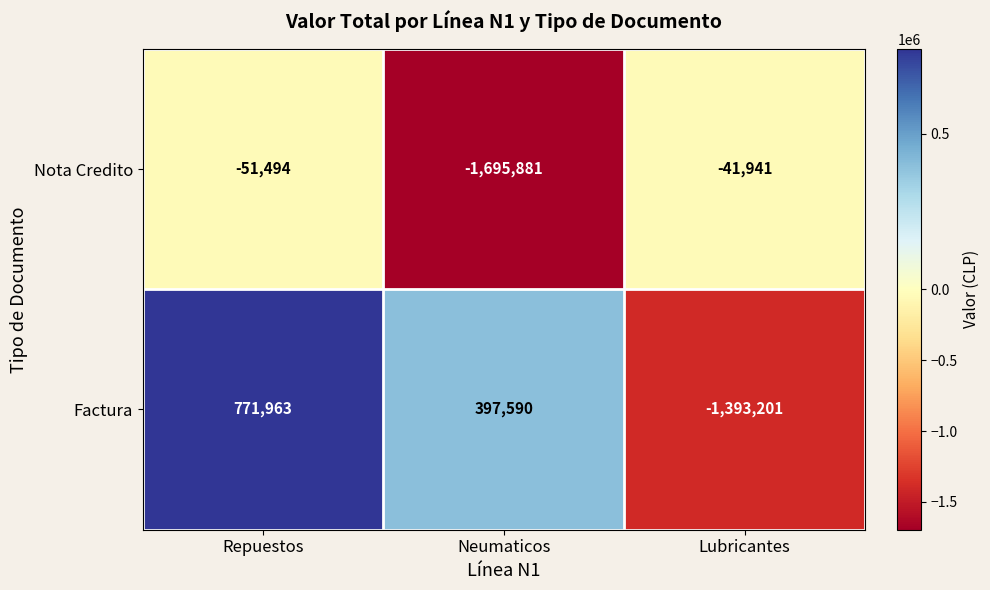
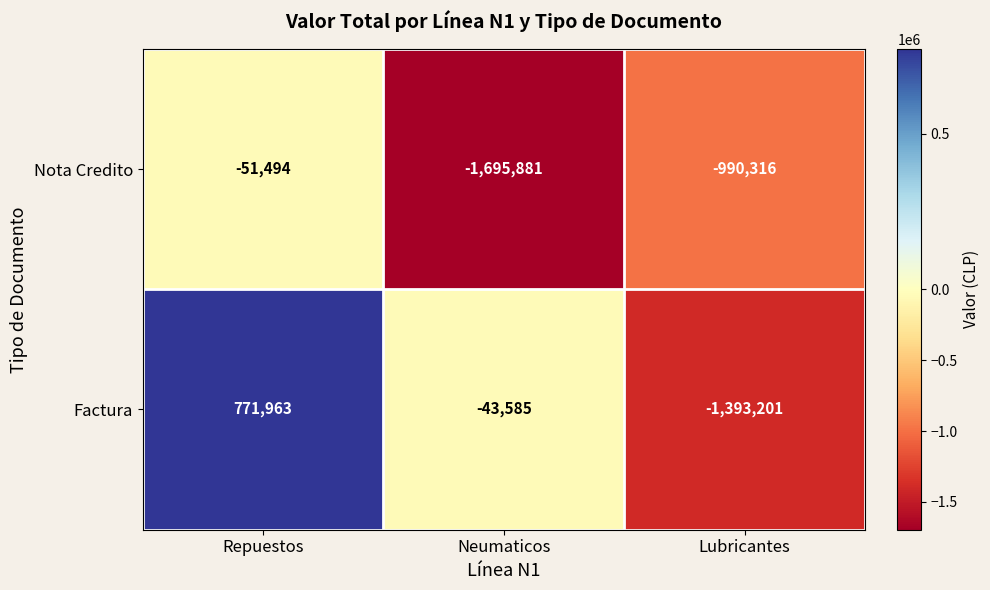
Nota Credito, Lubricantes: -41,941 -> -990,316
Factura, Neumaticos: 397,590 -> -43,585
